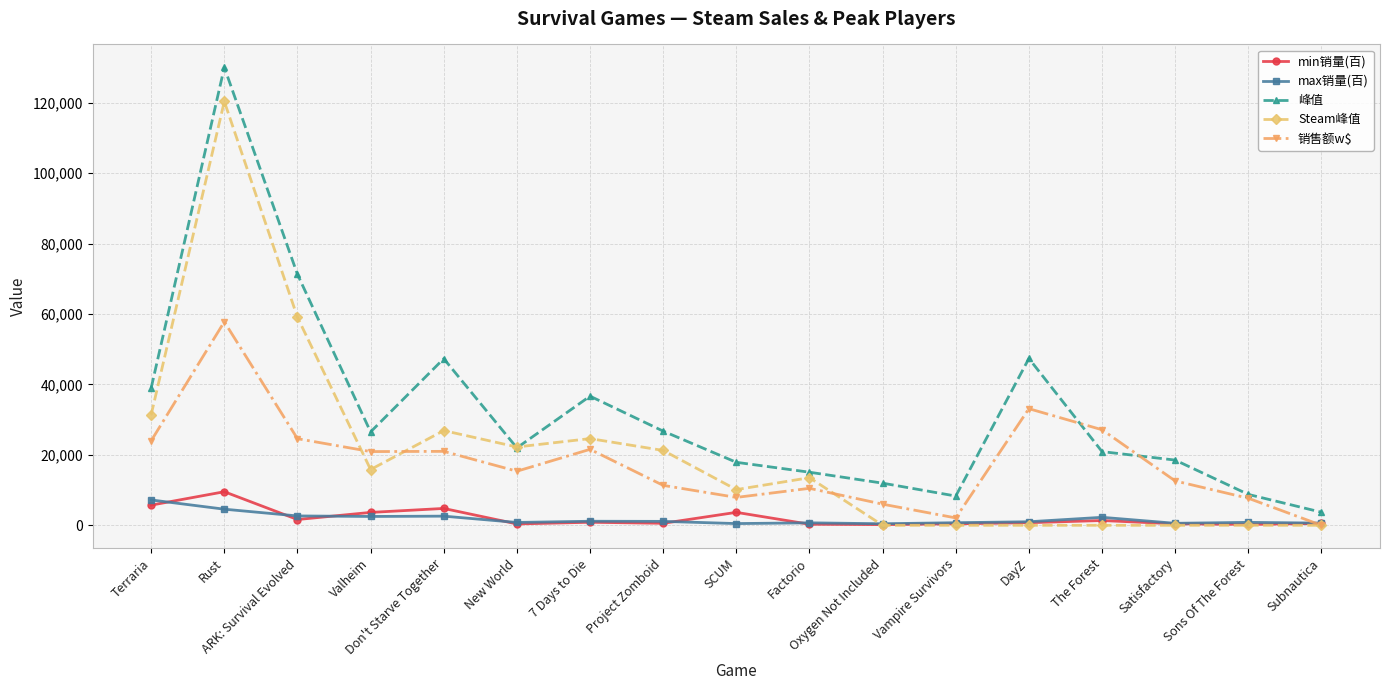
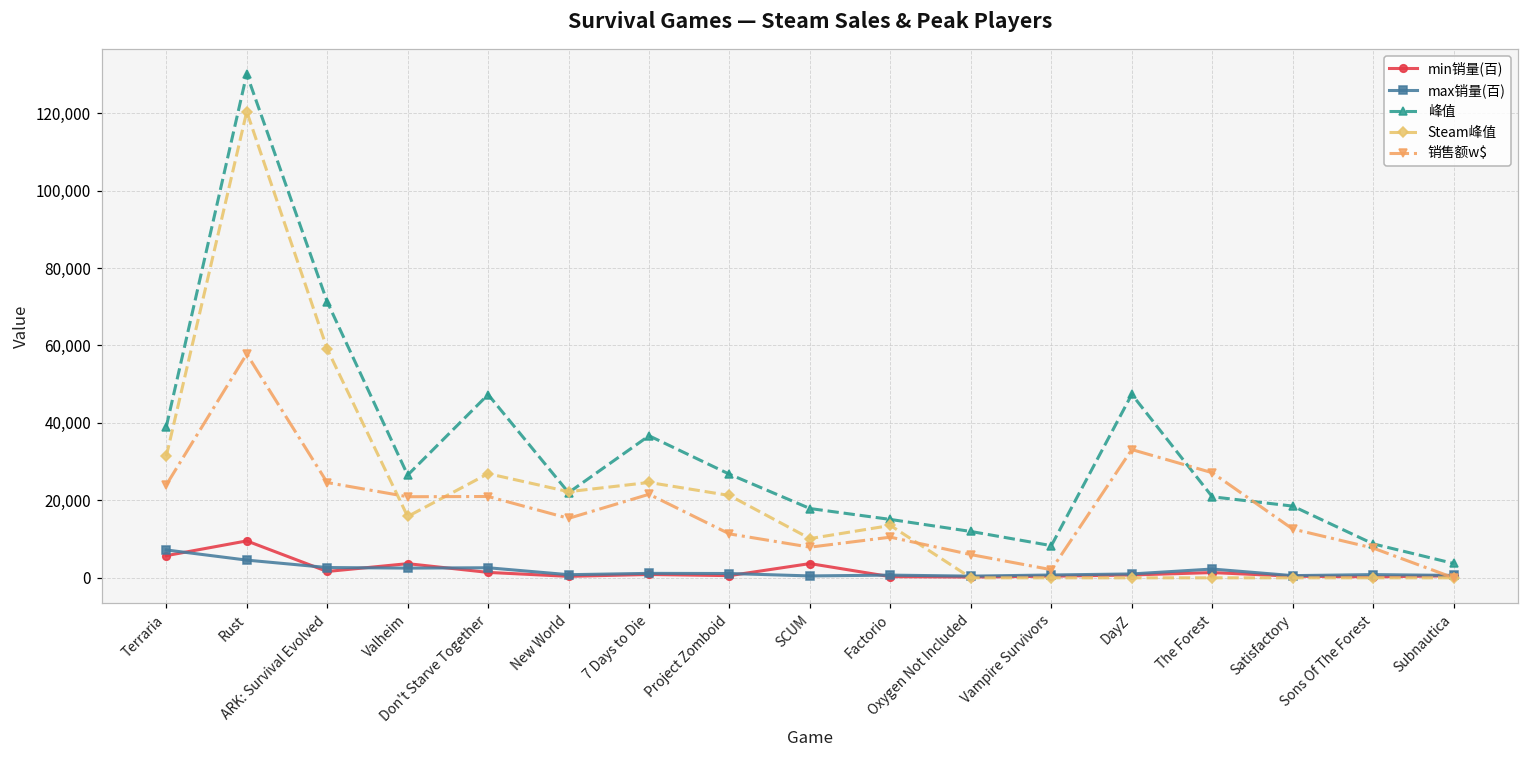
min销量(百), Don't Starve Together: 5,000 -> 1,000
